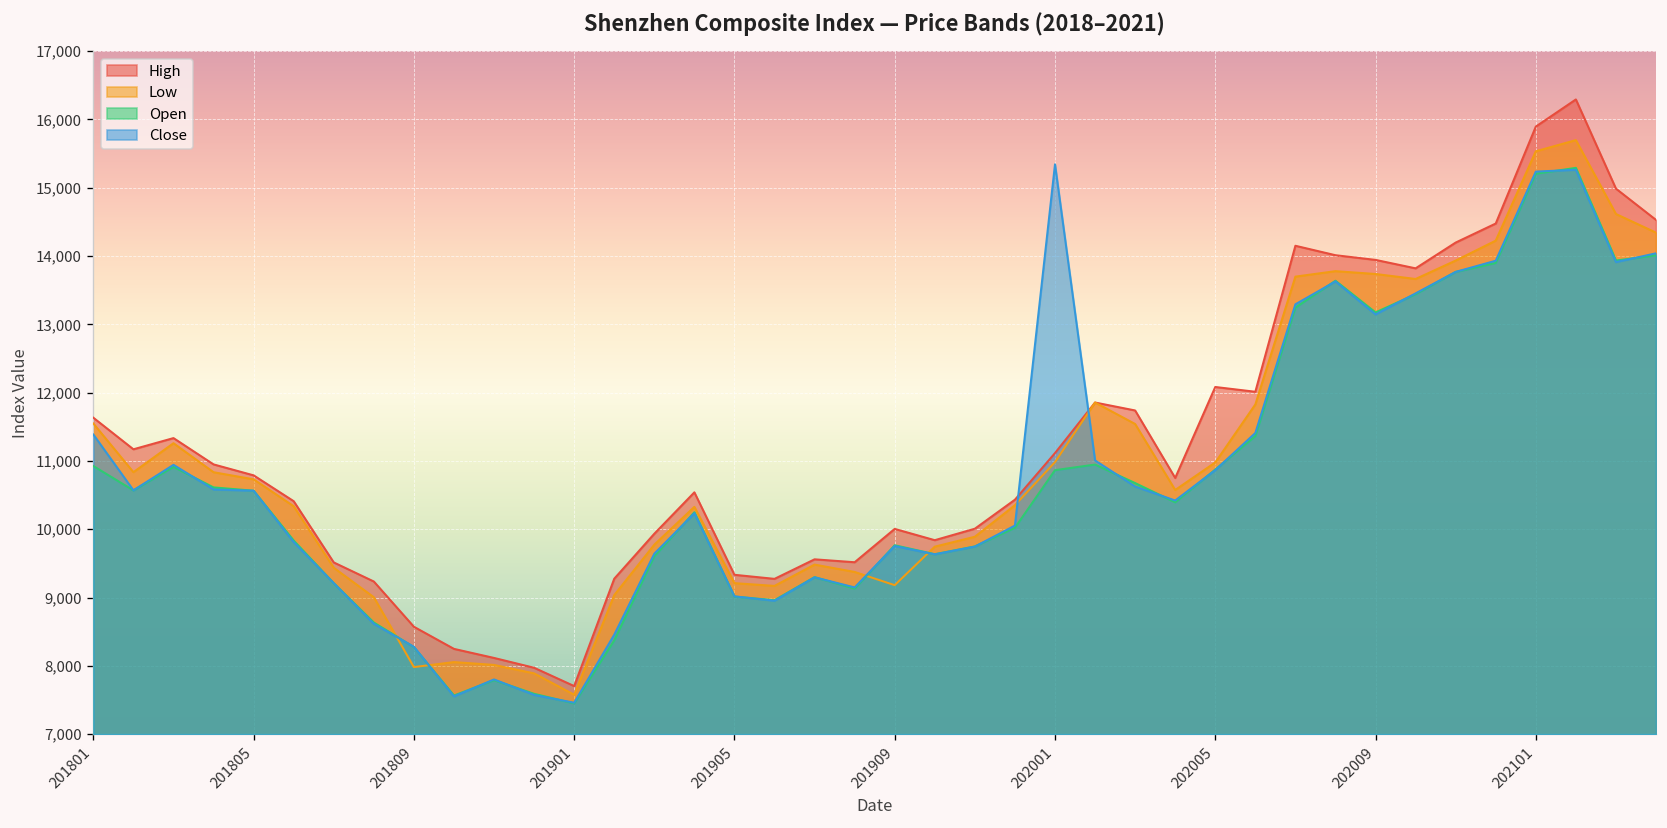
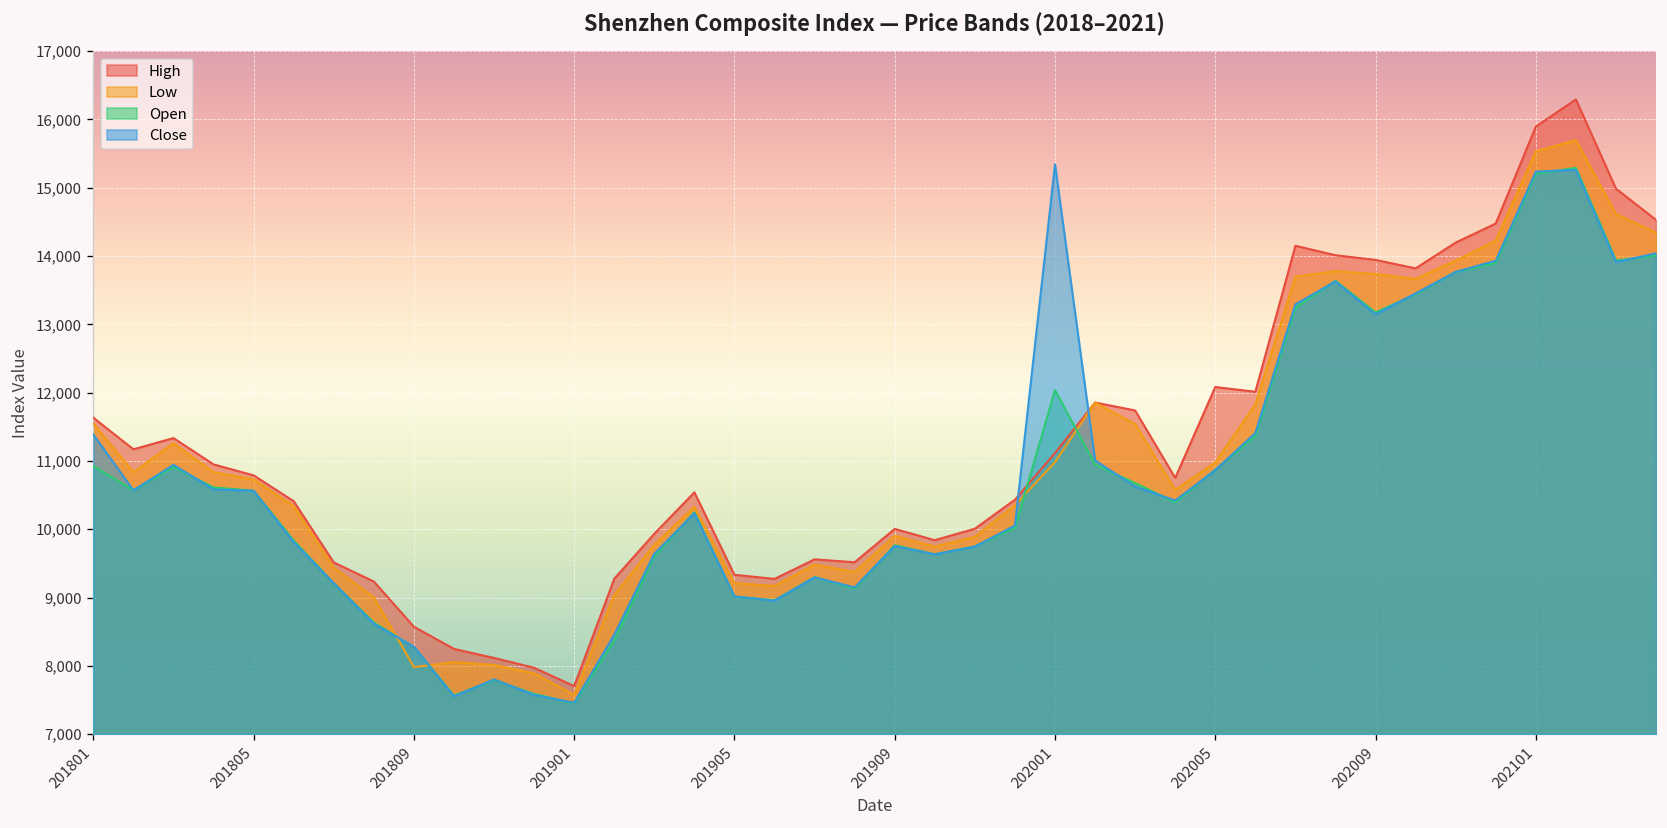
Low, 201909: 9,200 -> 9,900
Open, 202001: 10,900 -> 12,000
